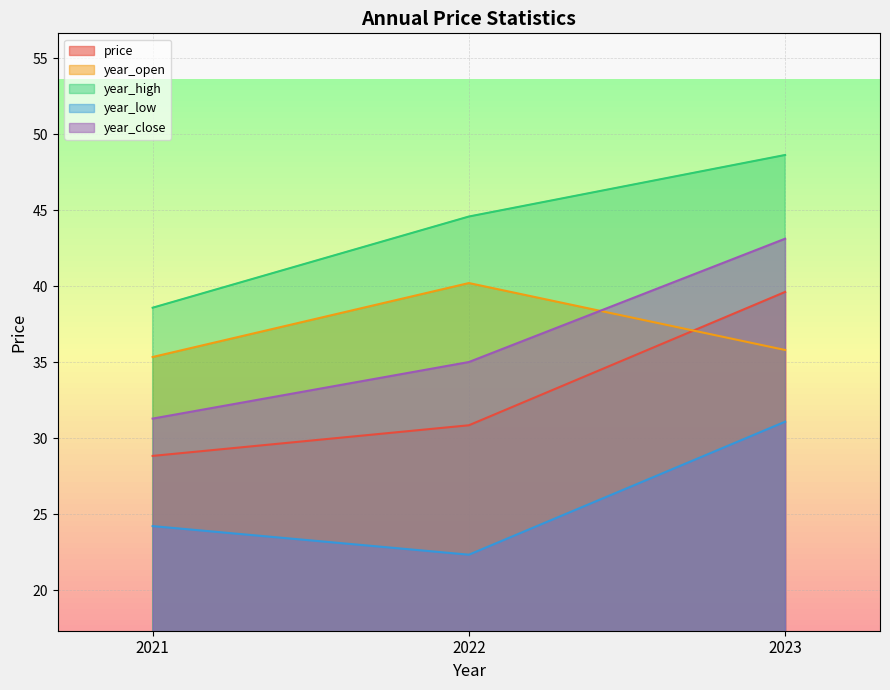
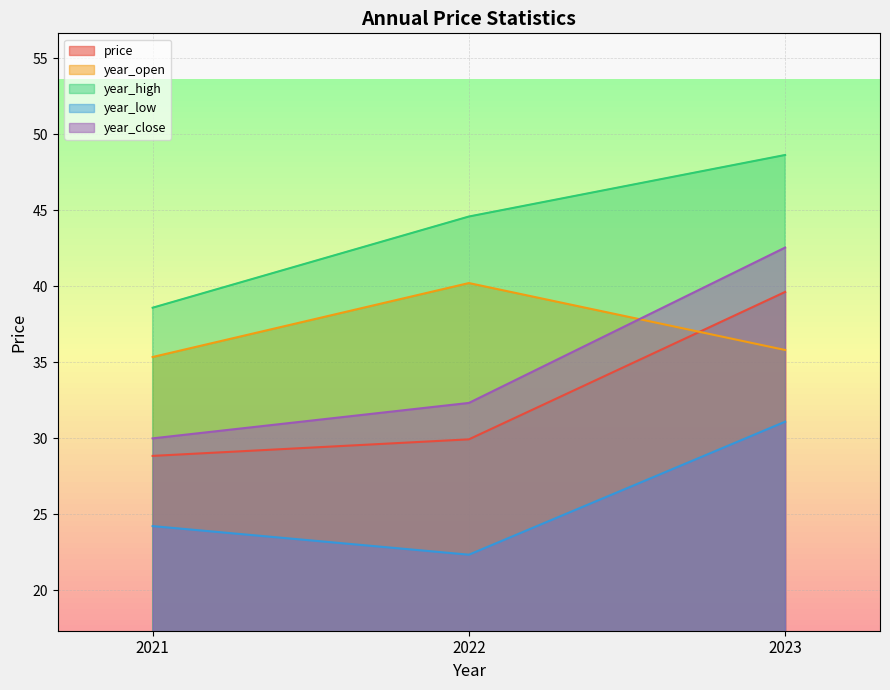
year_close, 2021: 31.3 -> 30.0
price, 2022: 30.9 -> 29.9
year_close, 2022: 35.0 -> 32.3
year_close, 2023: 43.1 -> 42.5
